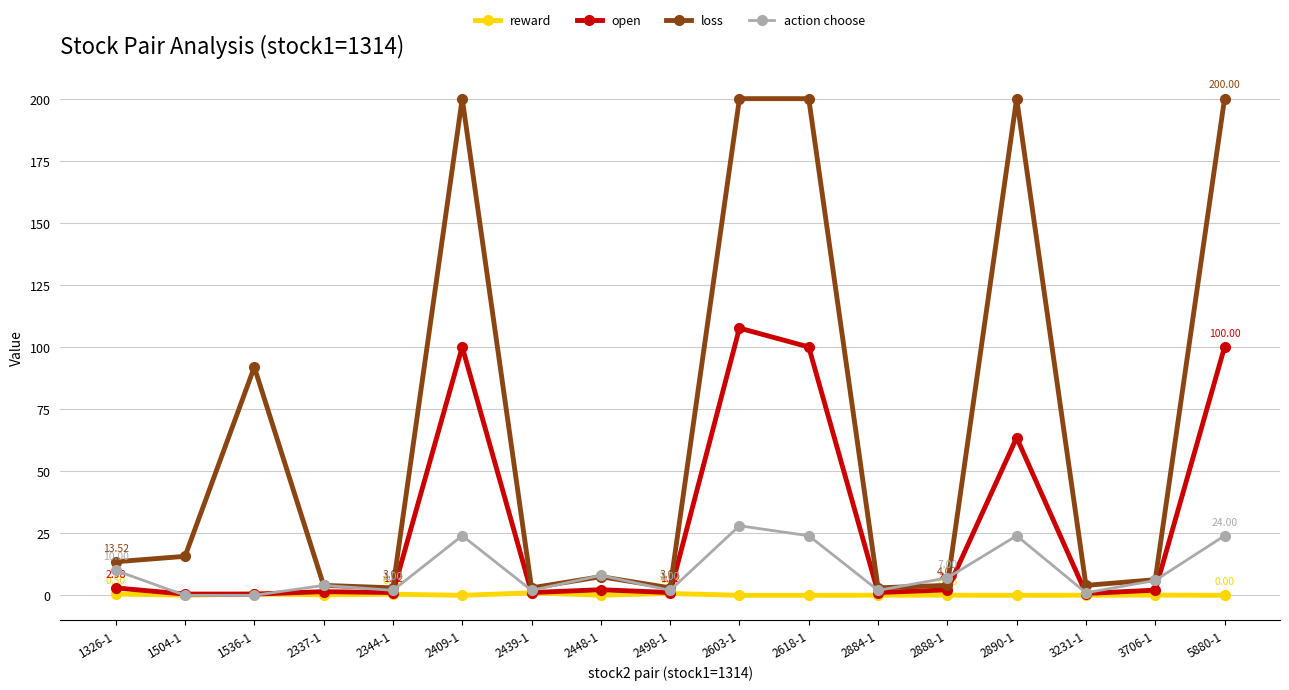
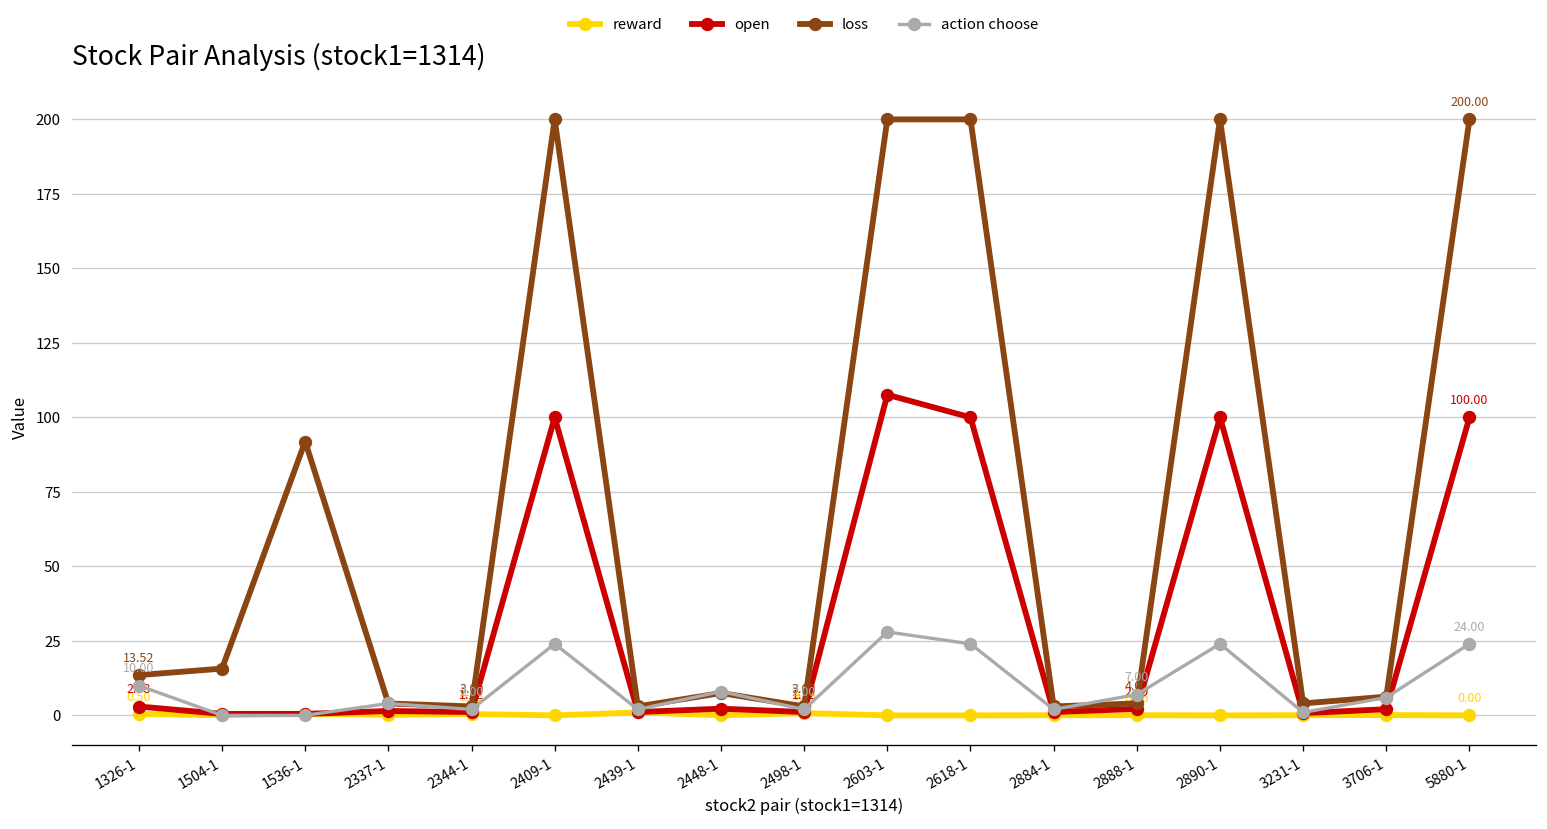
open, 2890-1: 64 -> 100
